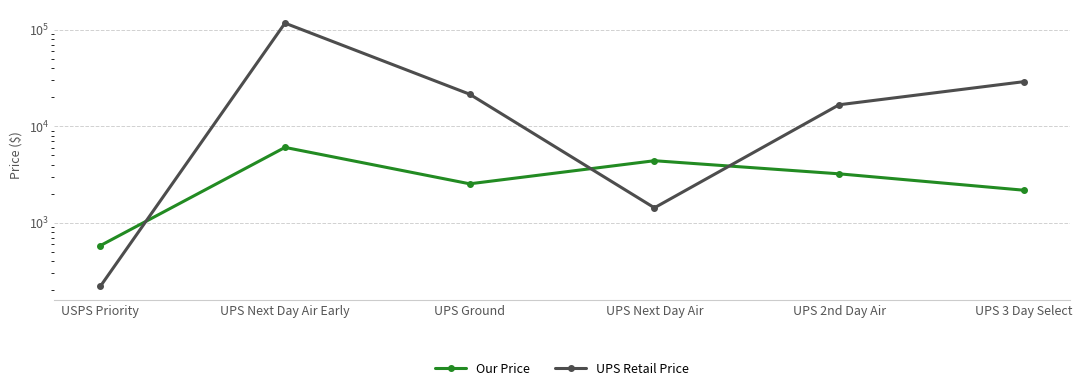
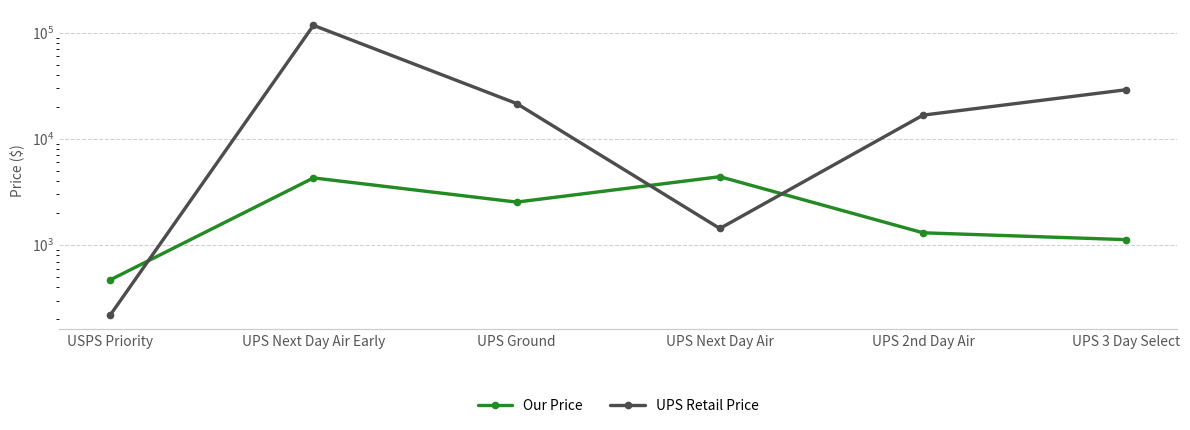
Our Price, USPS Priority: 600 -> 500
Our Price, UPS Next Day Air Early: 6000 -> 4000
Our Price, UPS 2nd Day Air: 3200 -> 1300
Our Price, UPS 3 Day Select: 2200 -> 1100
